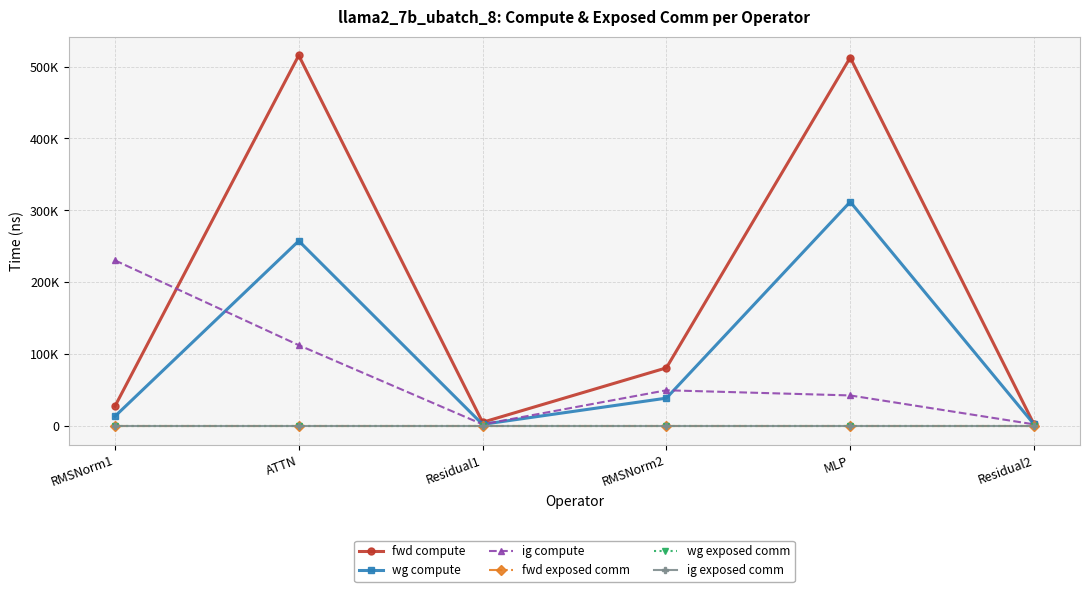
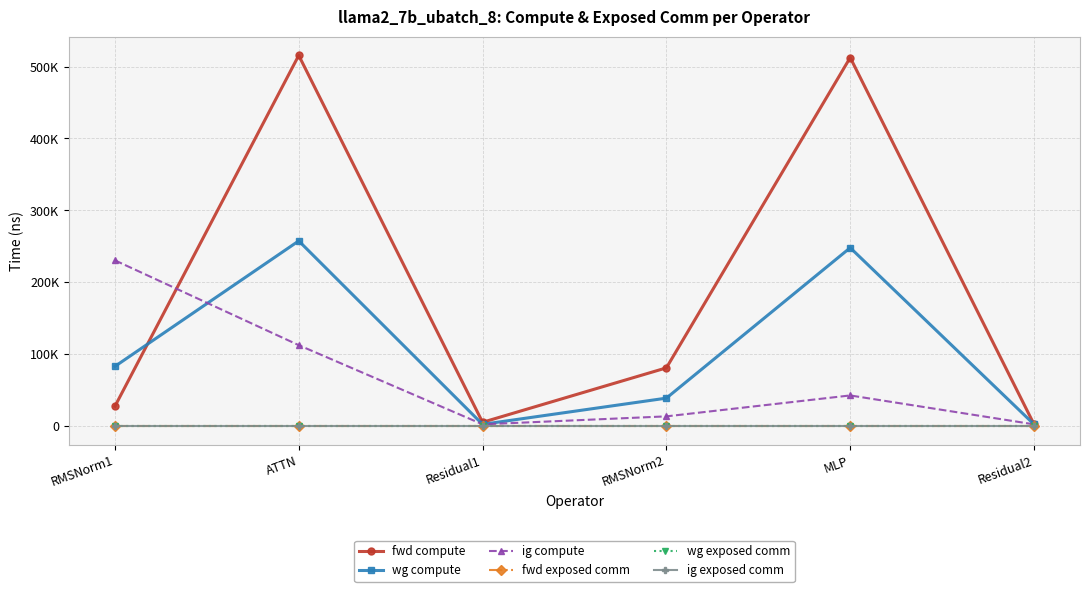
wg compute, RMSNorm1: 10000 -> 80000
ig compute, RMSNorm2: 50000 -> 10000
wg compute, MLP: 310000 -> 250000
